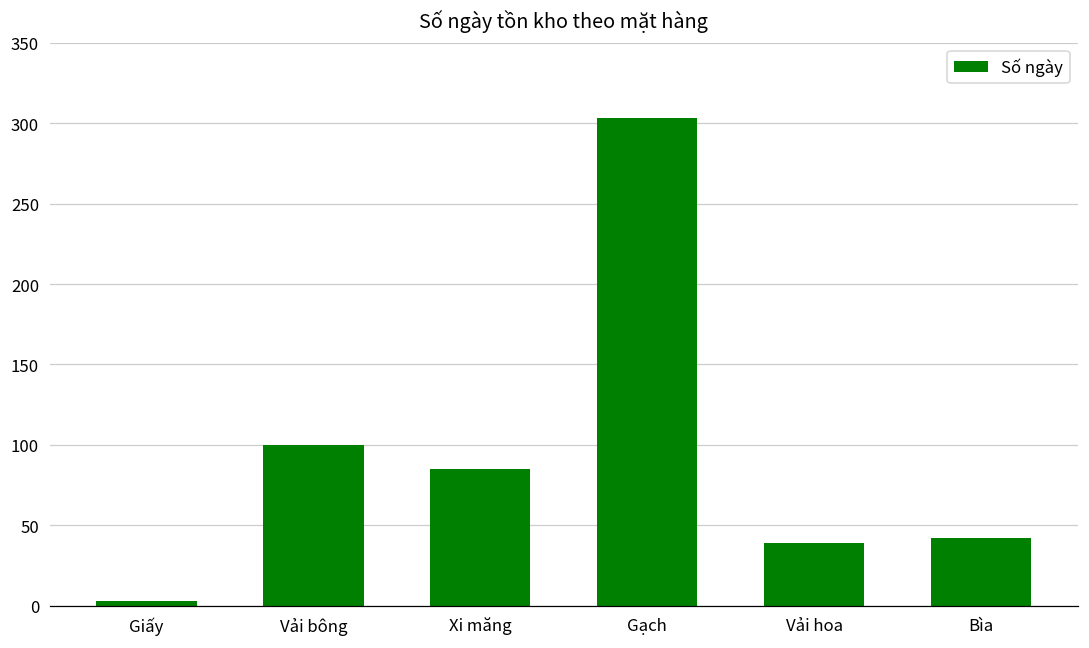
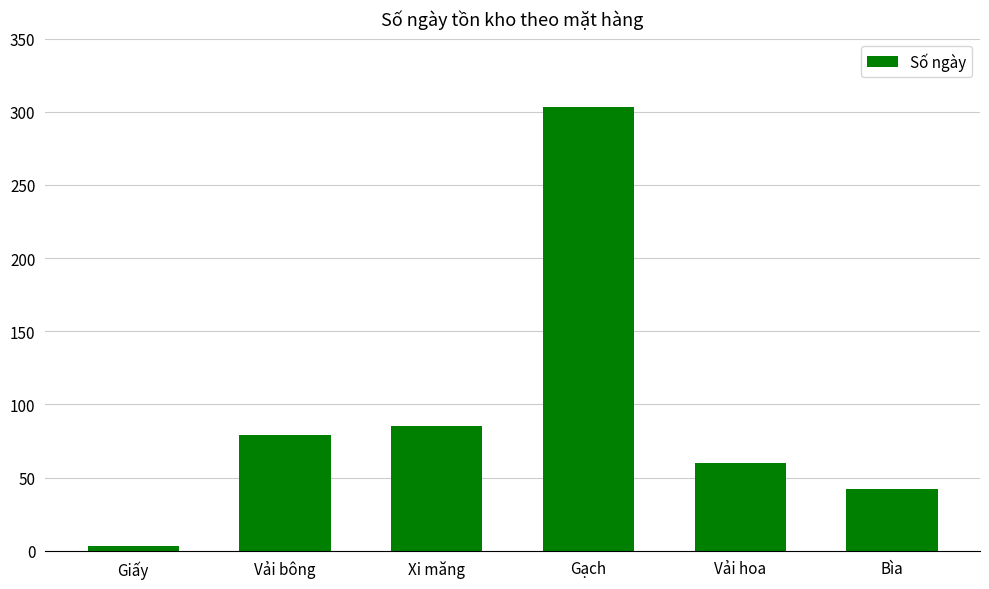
Vải bông: 100 -> 79
Vải hoa: 39 -> 60
